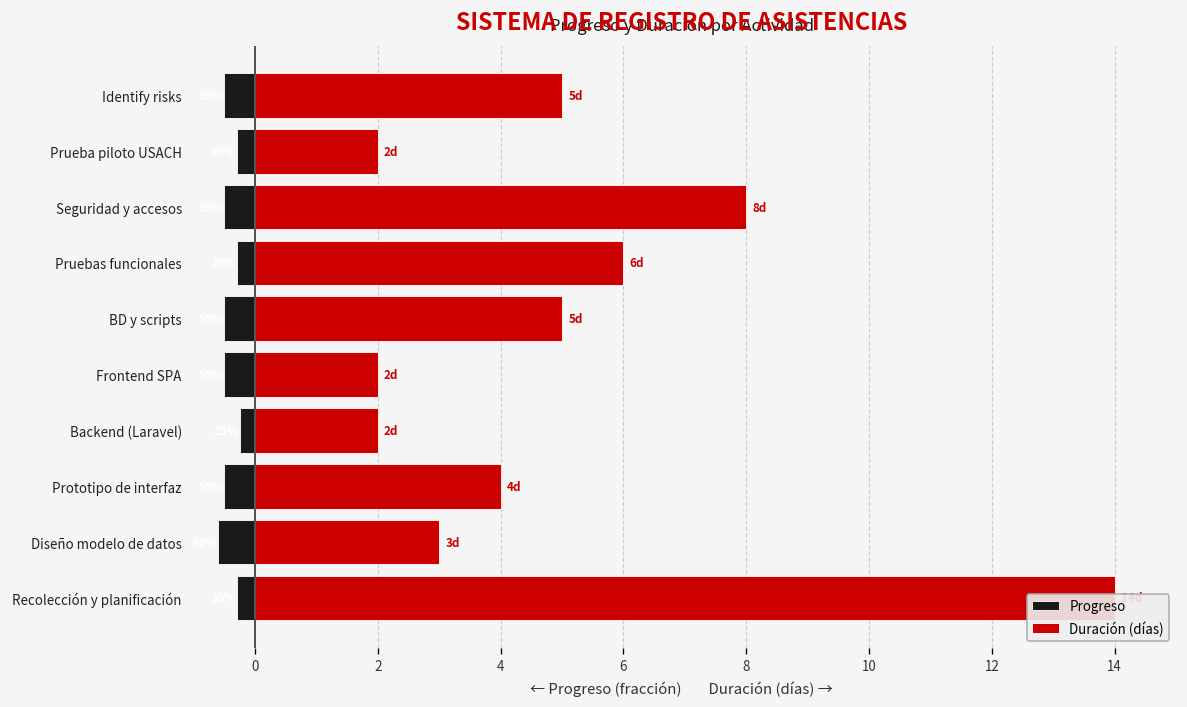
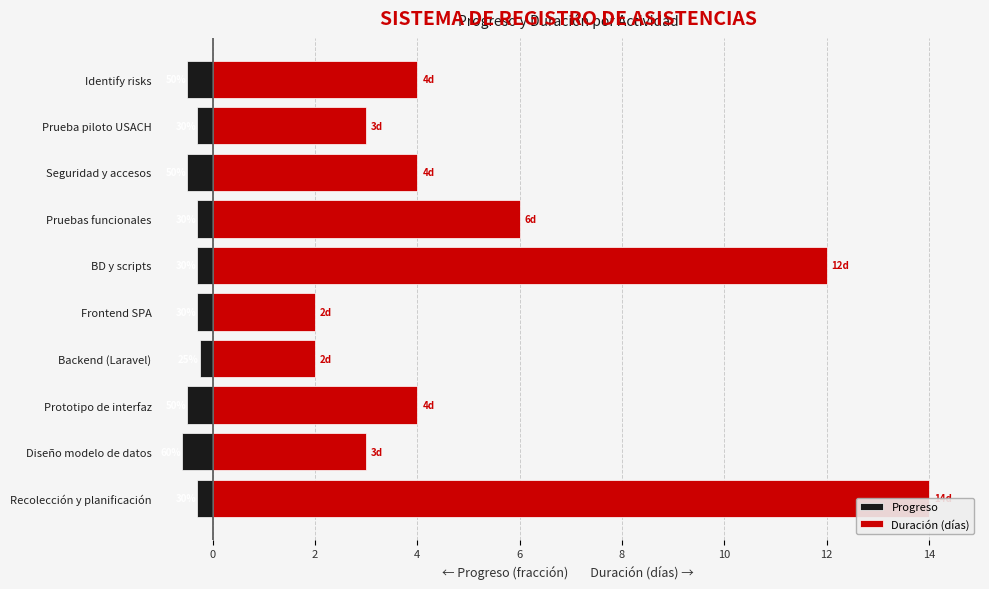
Duración (días), Identify risks: 5d -> 4d
Duración (días), Prueba piloto USACH: 2d -> 3d
Duración (días), Seguridad y accesos: 8d -> 4d
Progreso, BD y scripts: -0.5 -> -0.3
Duración (días), BD y scripts: 5d -> 12d
Progreso, Frontend SPA: -0.5 -> -0.3
